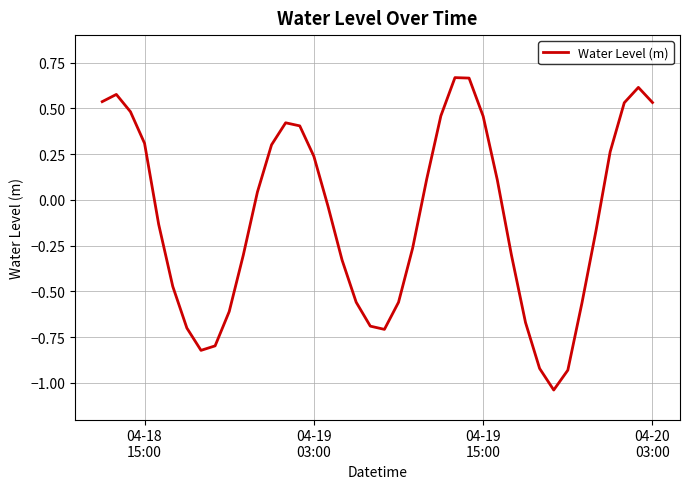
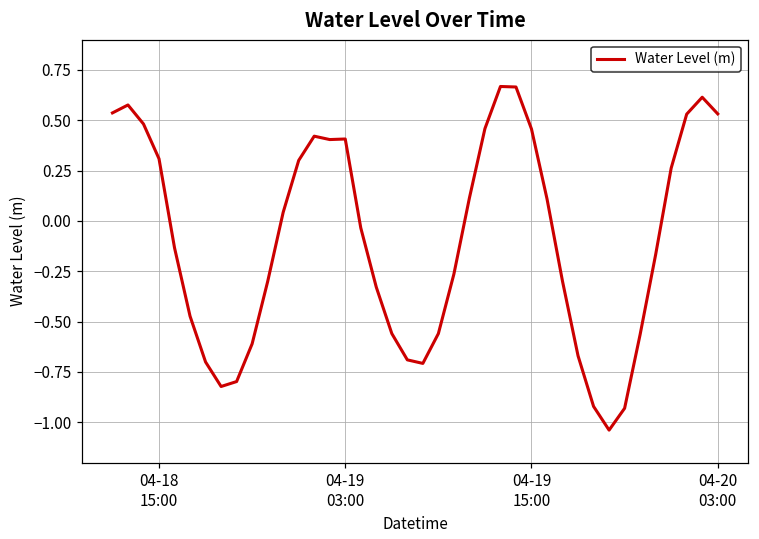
04-19 03:00: 0.24 -> 0.41
